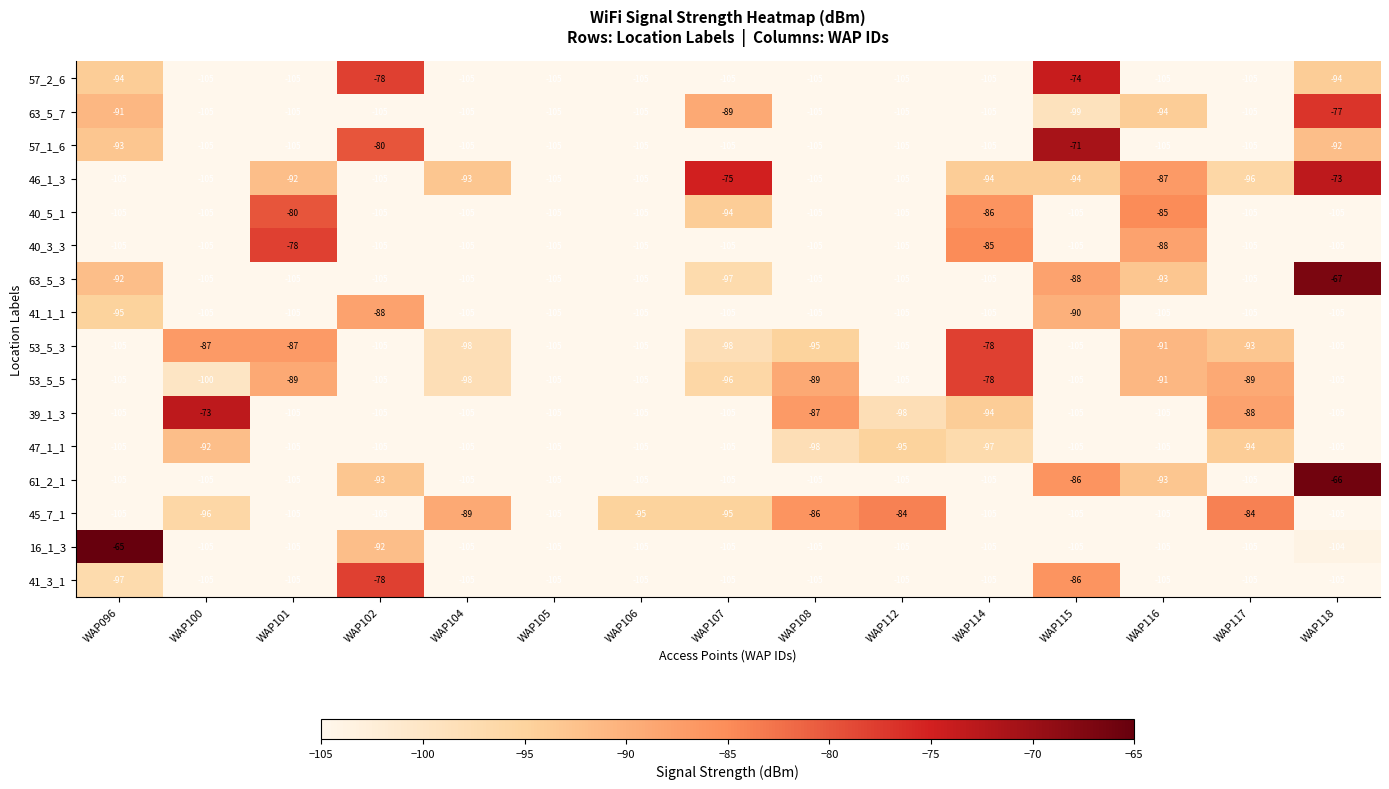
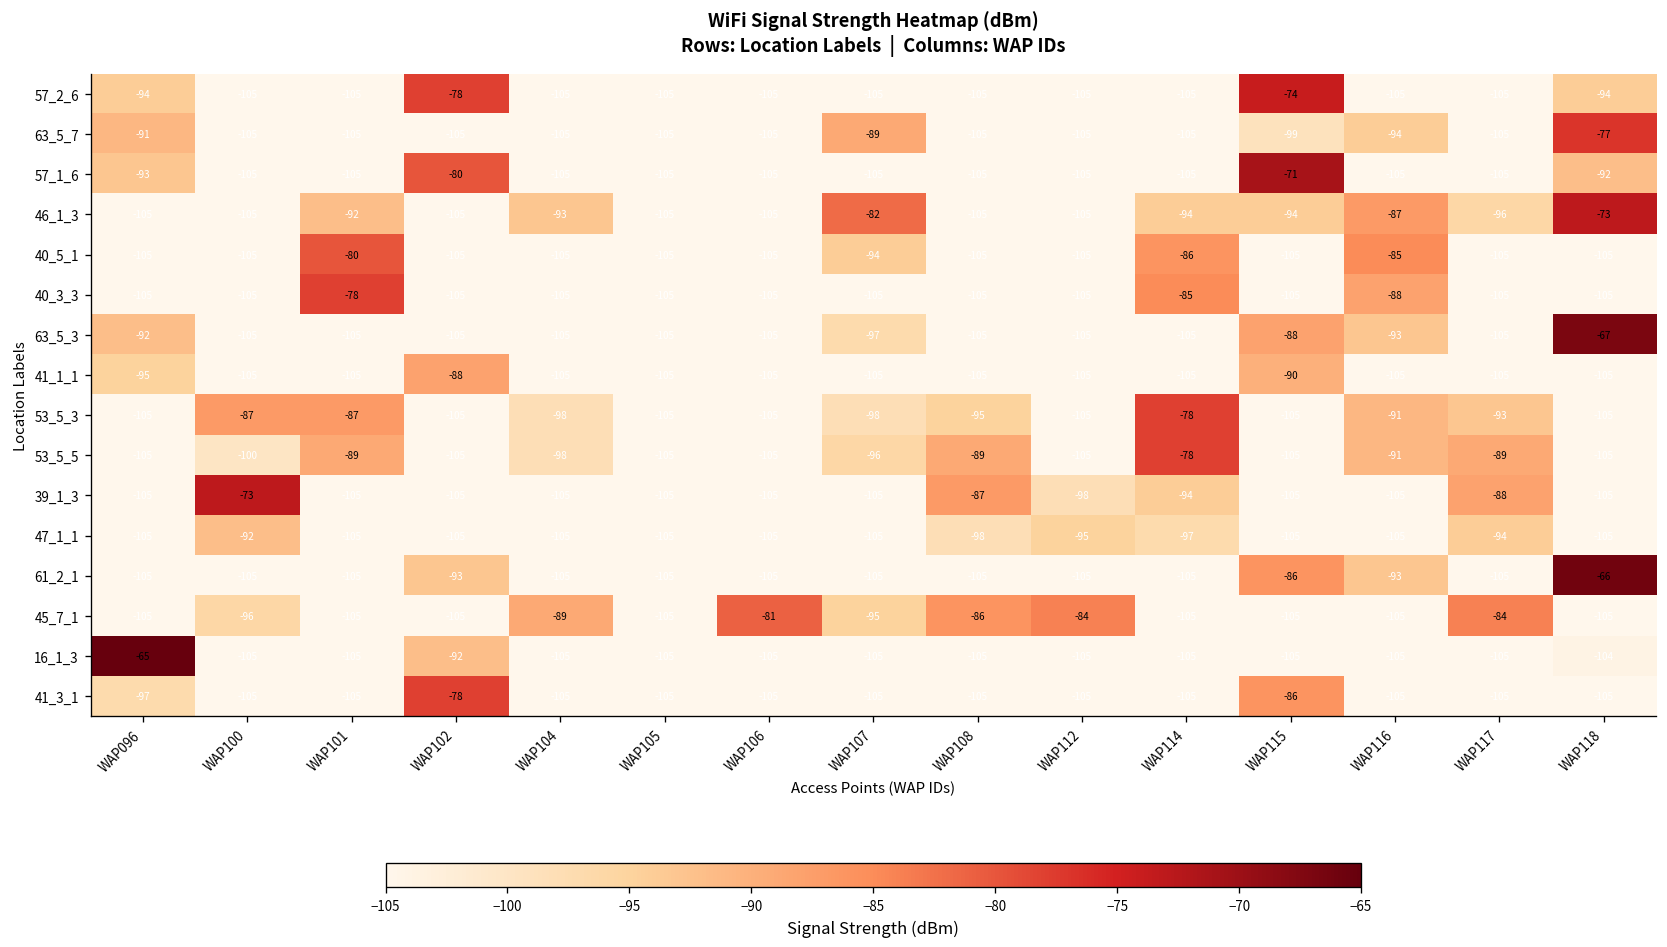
46_1_3, WAP107: -75 -> -82
45_7_1, WAP106: -95 -> -81
